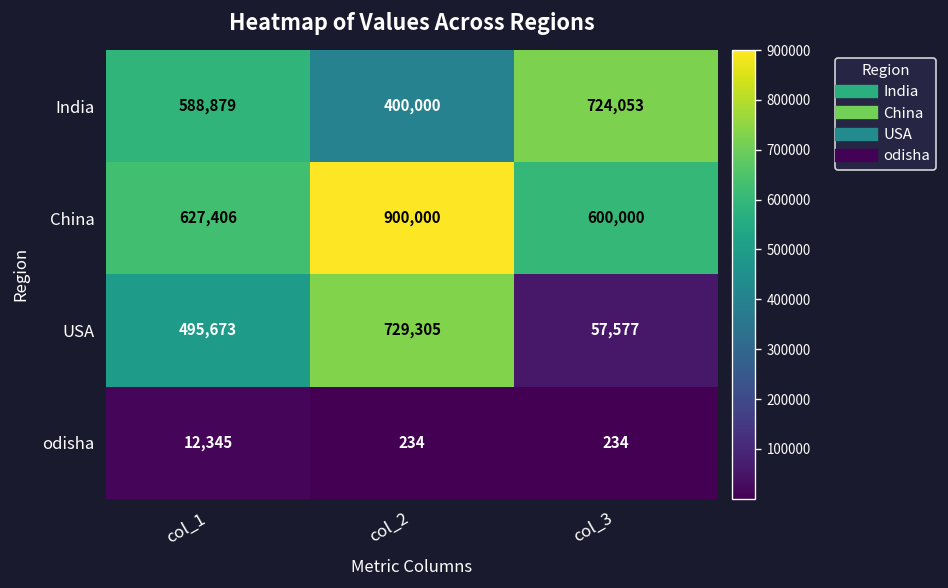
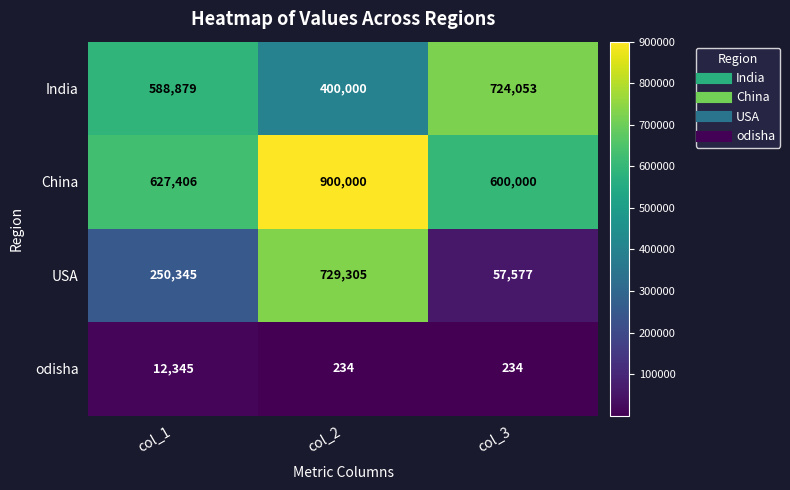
USA, col_1: 495,673 -> 250,345
